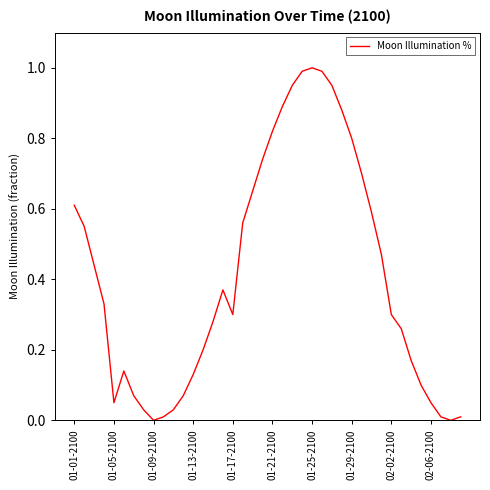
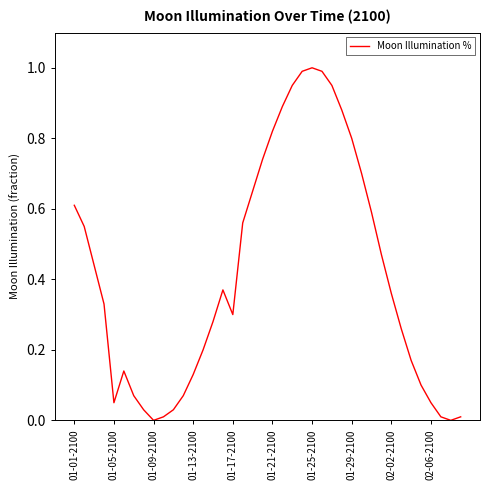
02-02-2100: 0.30 -> 0.36
